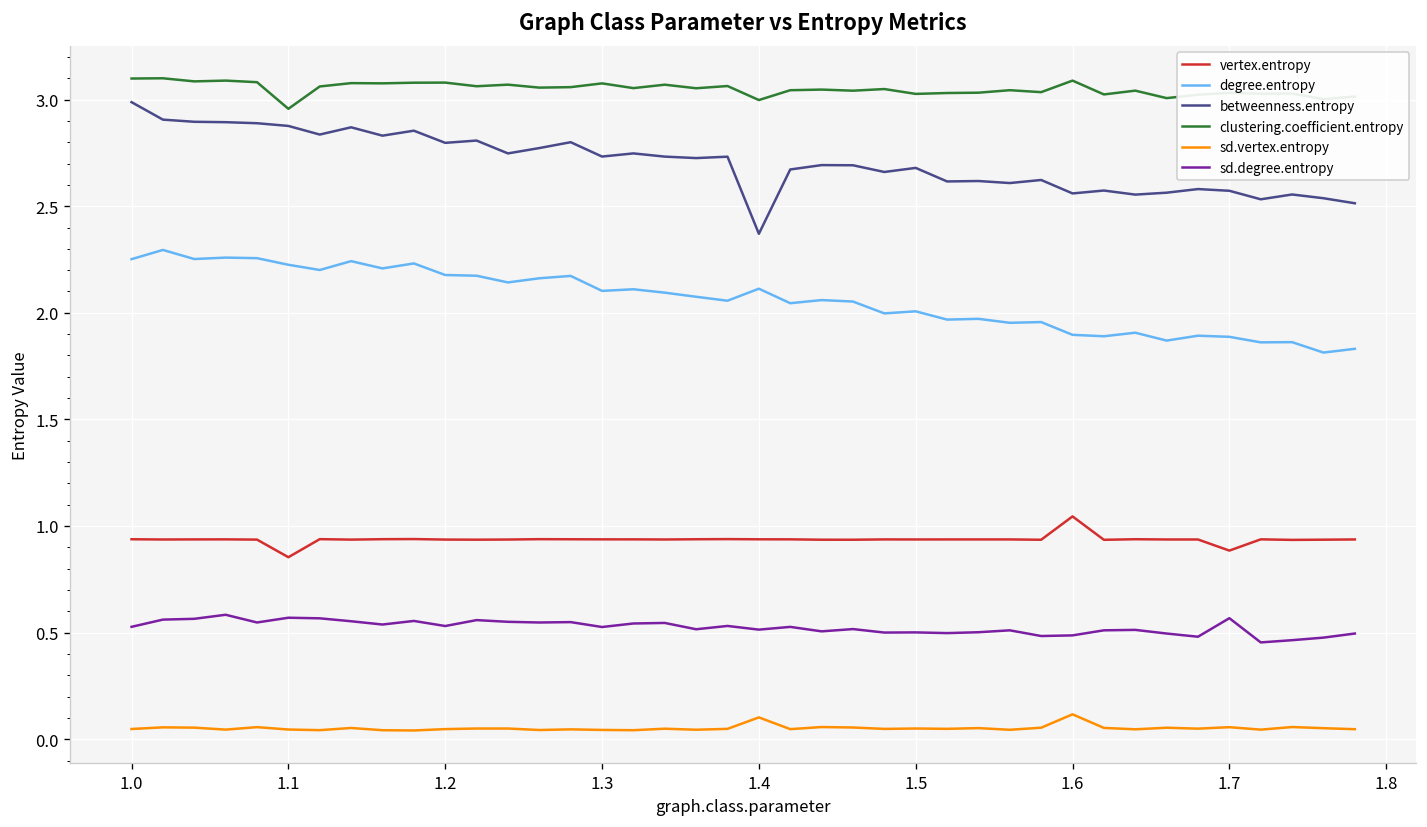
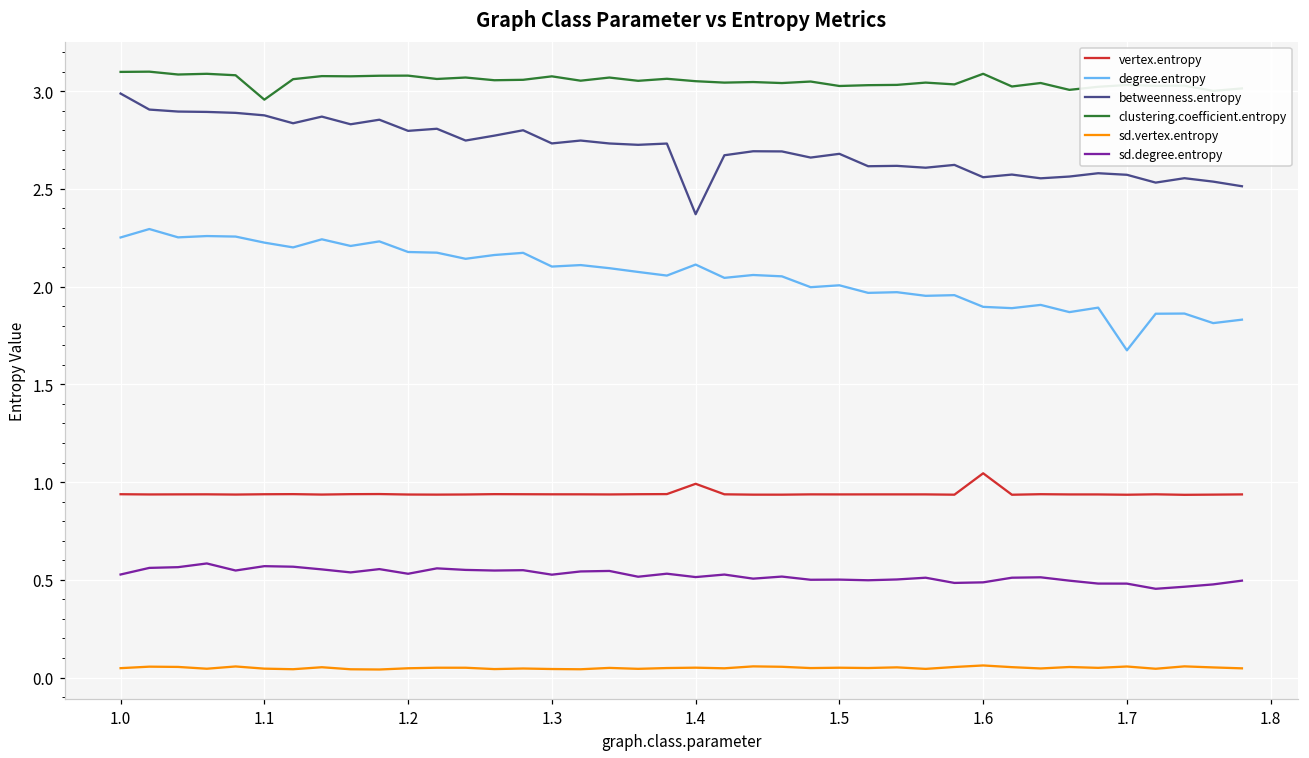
vertex.entropy, 1.1: 0.85 -> 0.94
vertex.entropy, 1.4: 0.94 -> 0.99
clustering.coefficient.entropy, 1.4: 3.00 -> 3.05
sd.vertex.entropy, 1.4: 0.10 -> 0.05
sd.vertex.entropy, 1.6: 0.12 -> 0.06
vertex.entropy, 1.7: 0.88 -> 0.94
degree.entropy, 1.7: 1.89 -> 1.67
sd.degree.entropy, 1.7: 0.57 -> 0.48
